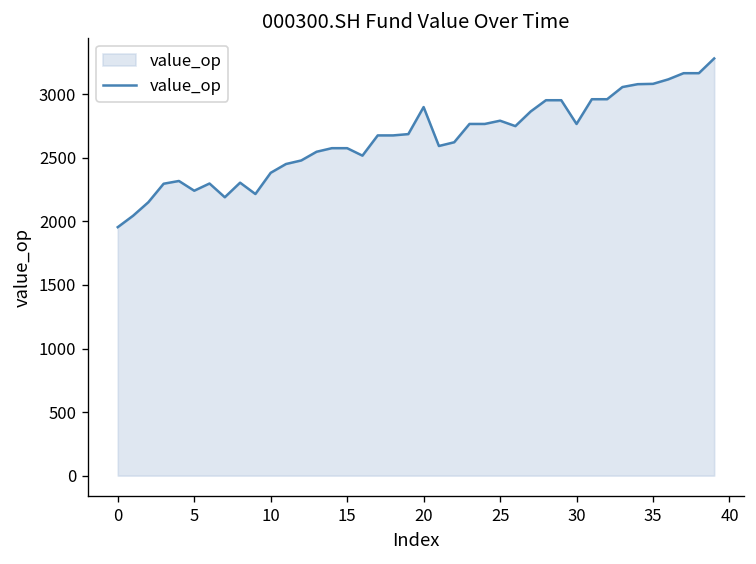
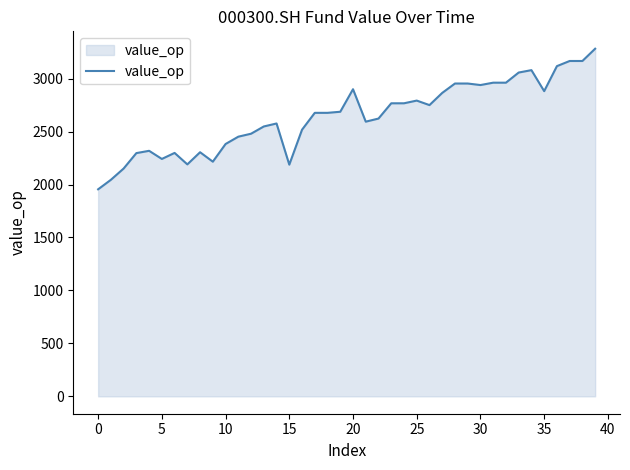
15: 2580 -> 2190
30: 2770 -> 2940
35: 3080 -> 2880
